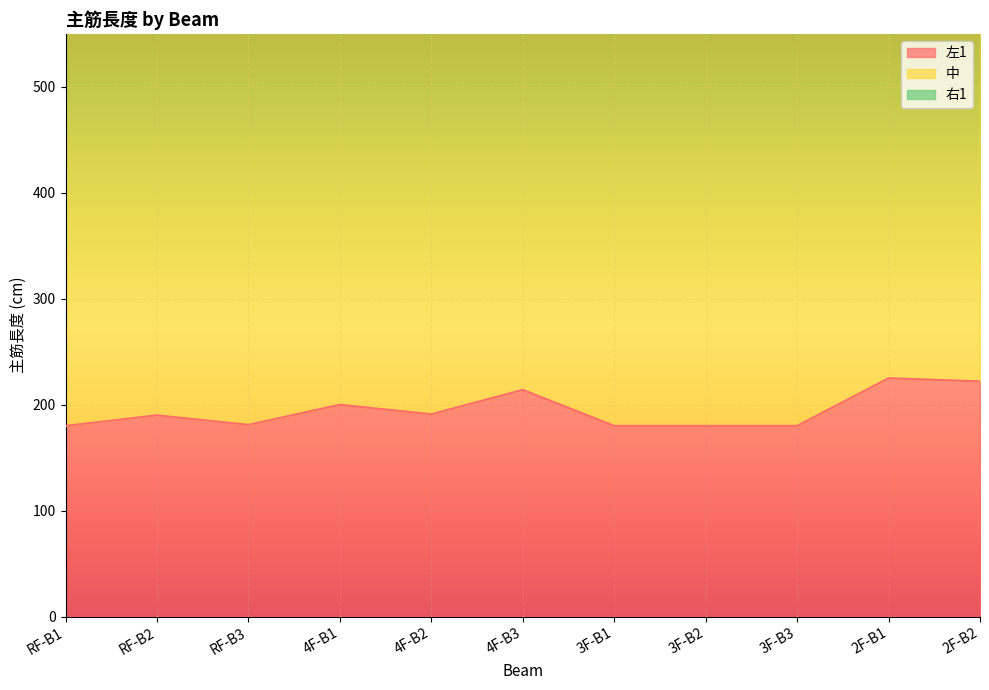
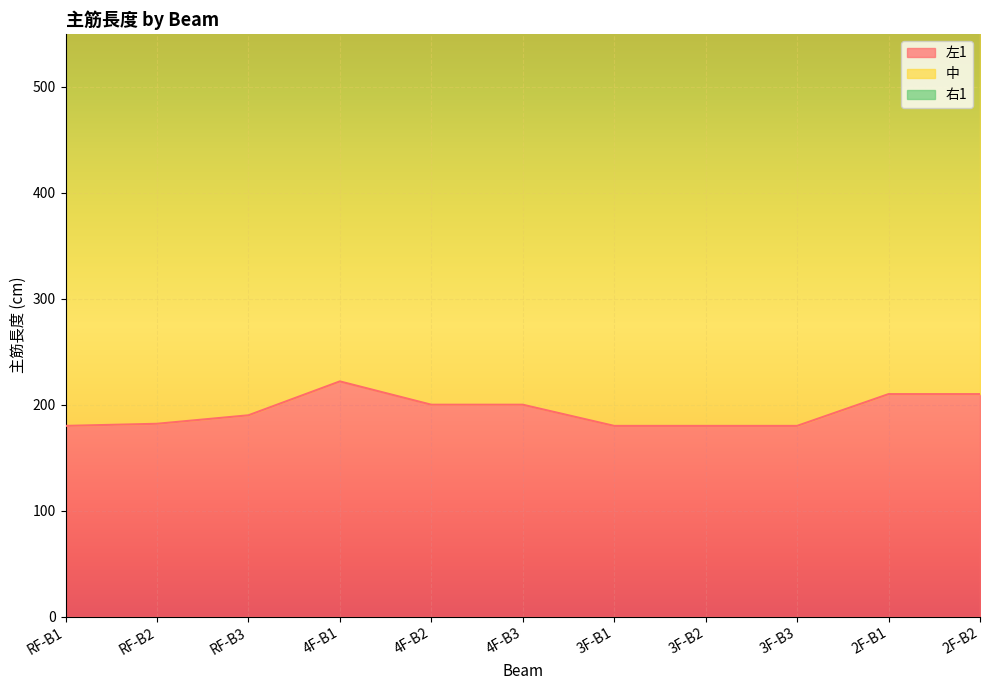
左1, RF-B2: 190 -> 182
左1, RF-B3: 181 -> 190
左1, 4F-B1: 200 -> 222
左1, 4F-B2: 191 -> 200
左1, 4F-B3: 214 -> 200
左1, 2F-B1: 225 -> 210
左1, 2F-B2: 222 -> 210
